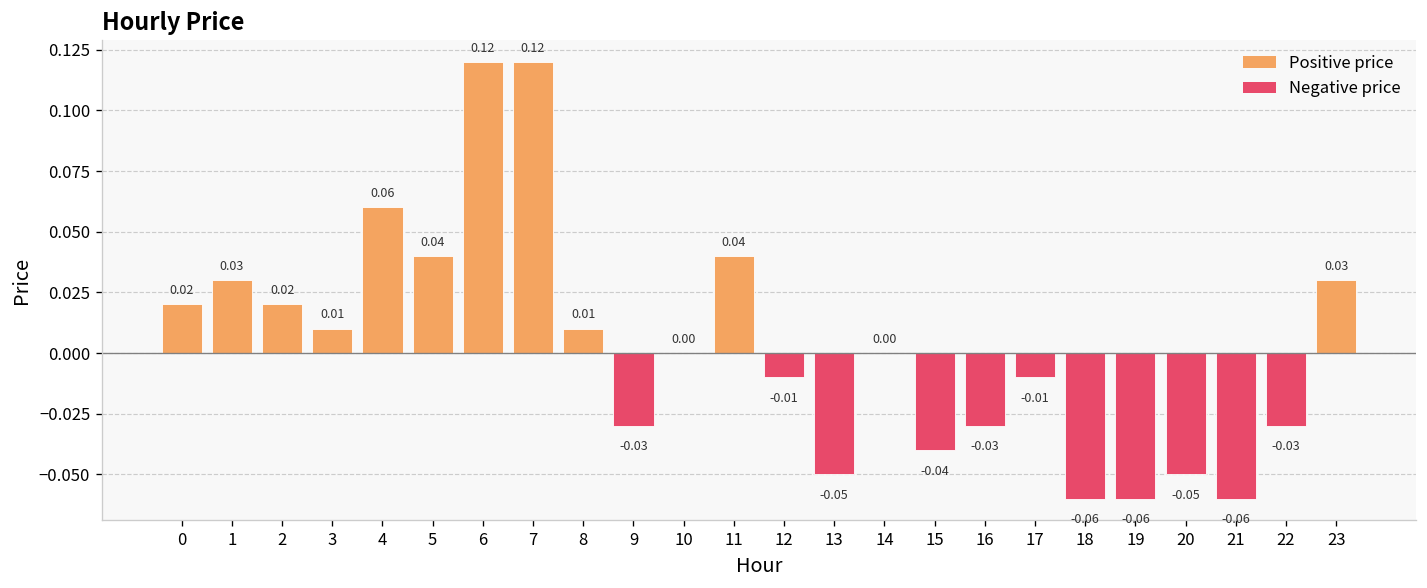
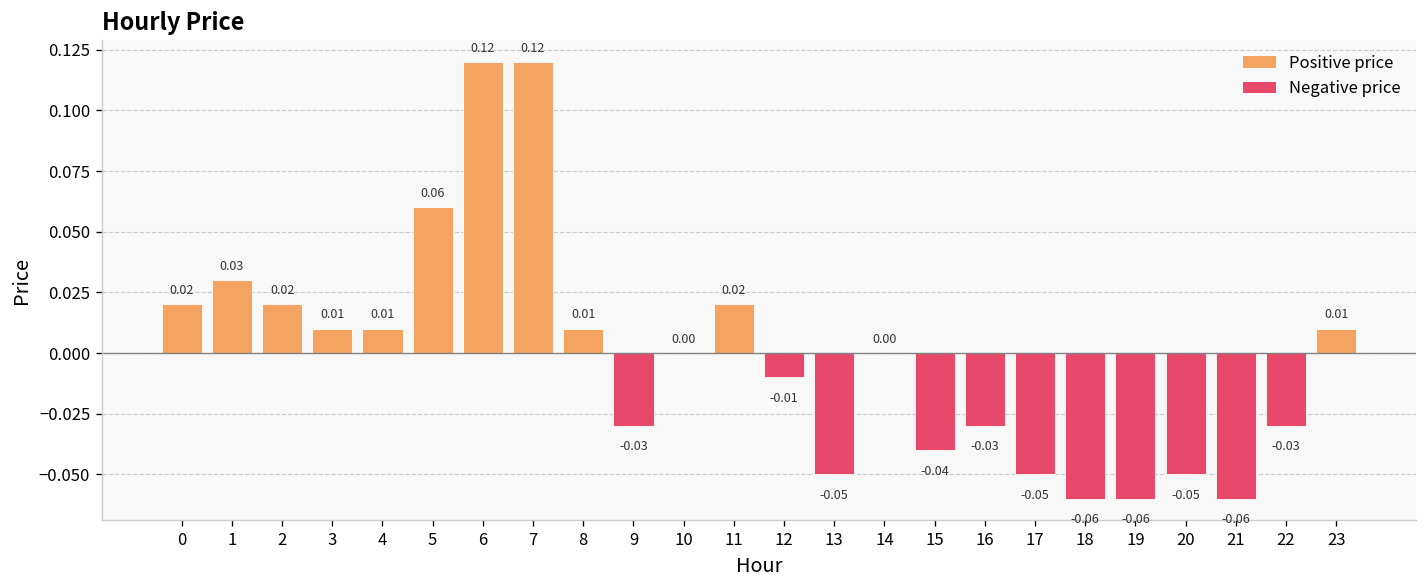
4: 0.06 -> 0.01
5: 0.04 -> 0.06
11: 0.04 -> 0.02
17: -0.01 -> -0.05
23: 0.03 -> 0.01
